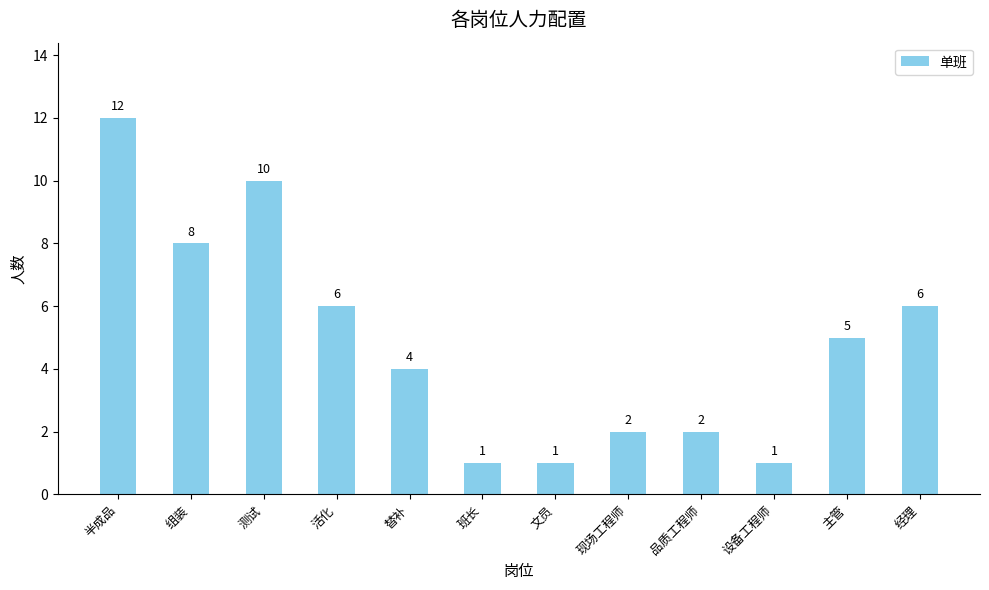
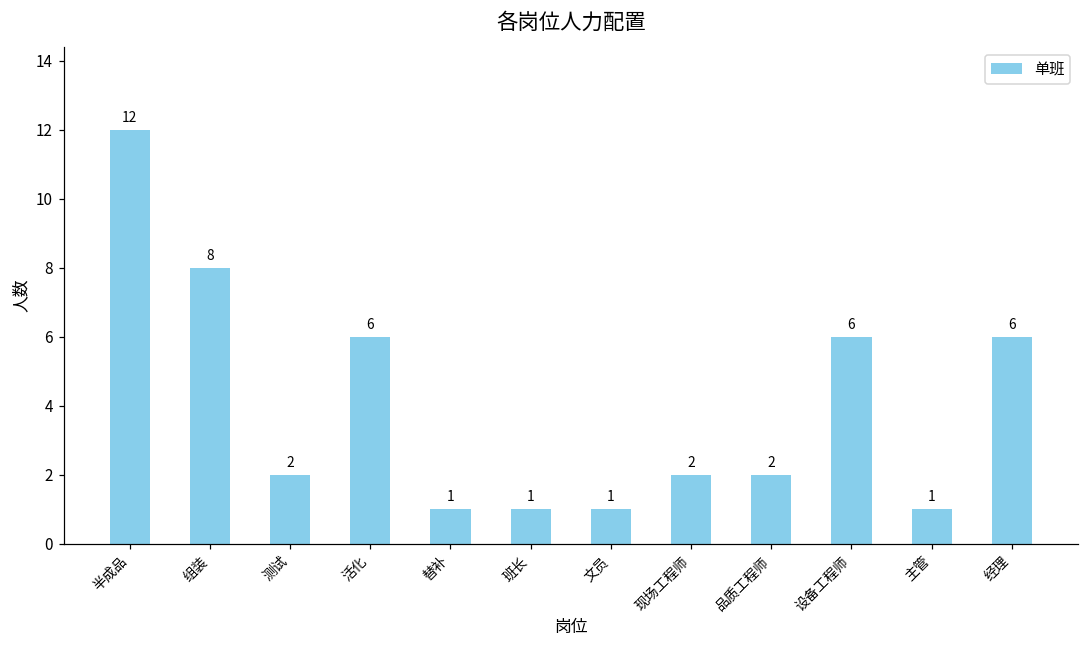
测试: 10 -> 2
替补: 4 -> 1
设备工程师: 1 -> 6
主管: 5 -> 1
